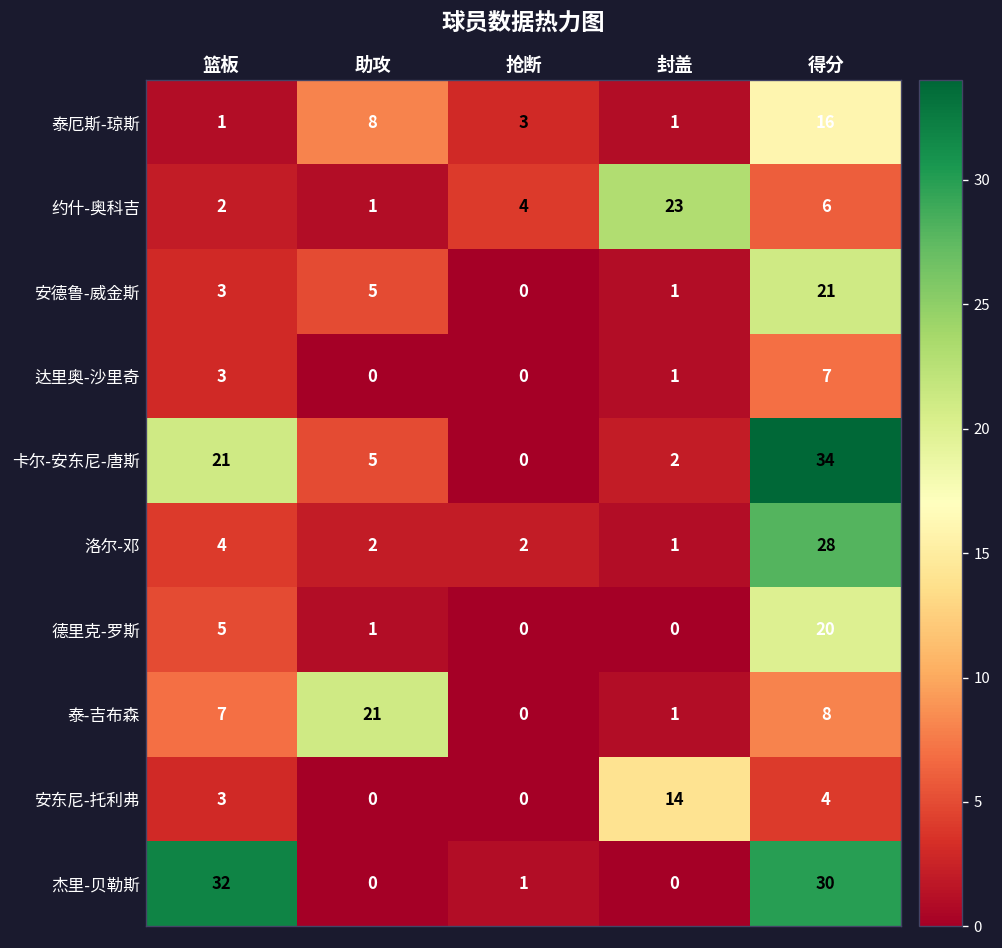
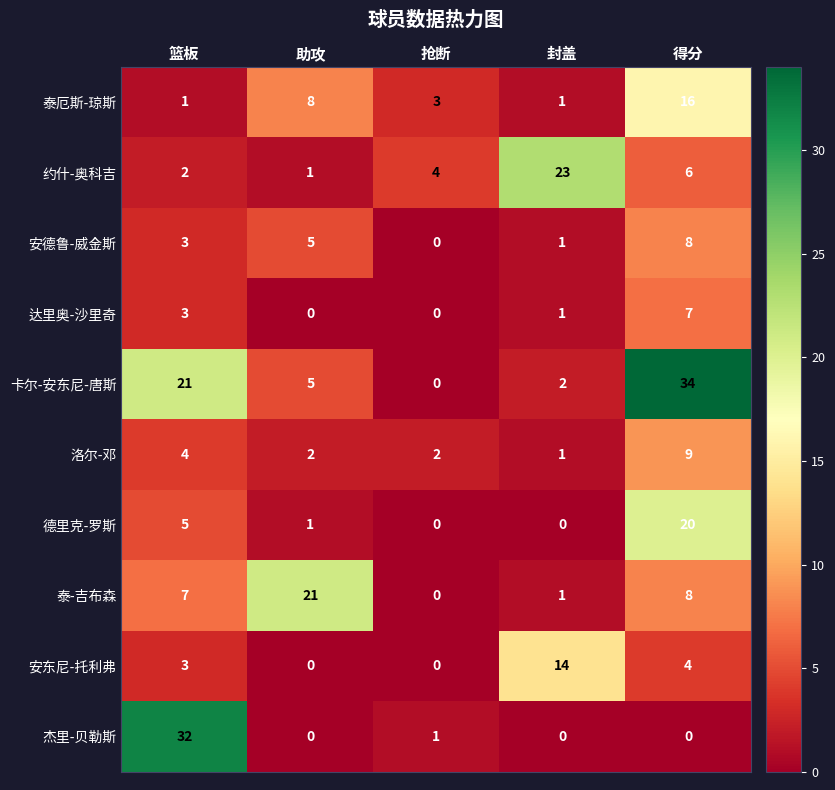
安德鲁-威金斯, 得分: 21 -> 8
洛尔-邓, 得分: 28 -> 9
杰里-贝勒斯, 得分: 30 -> 0
